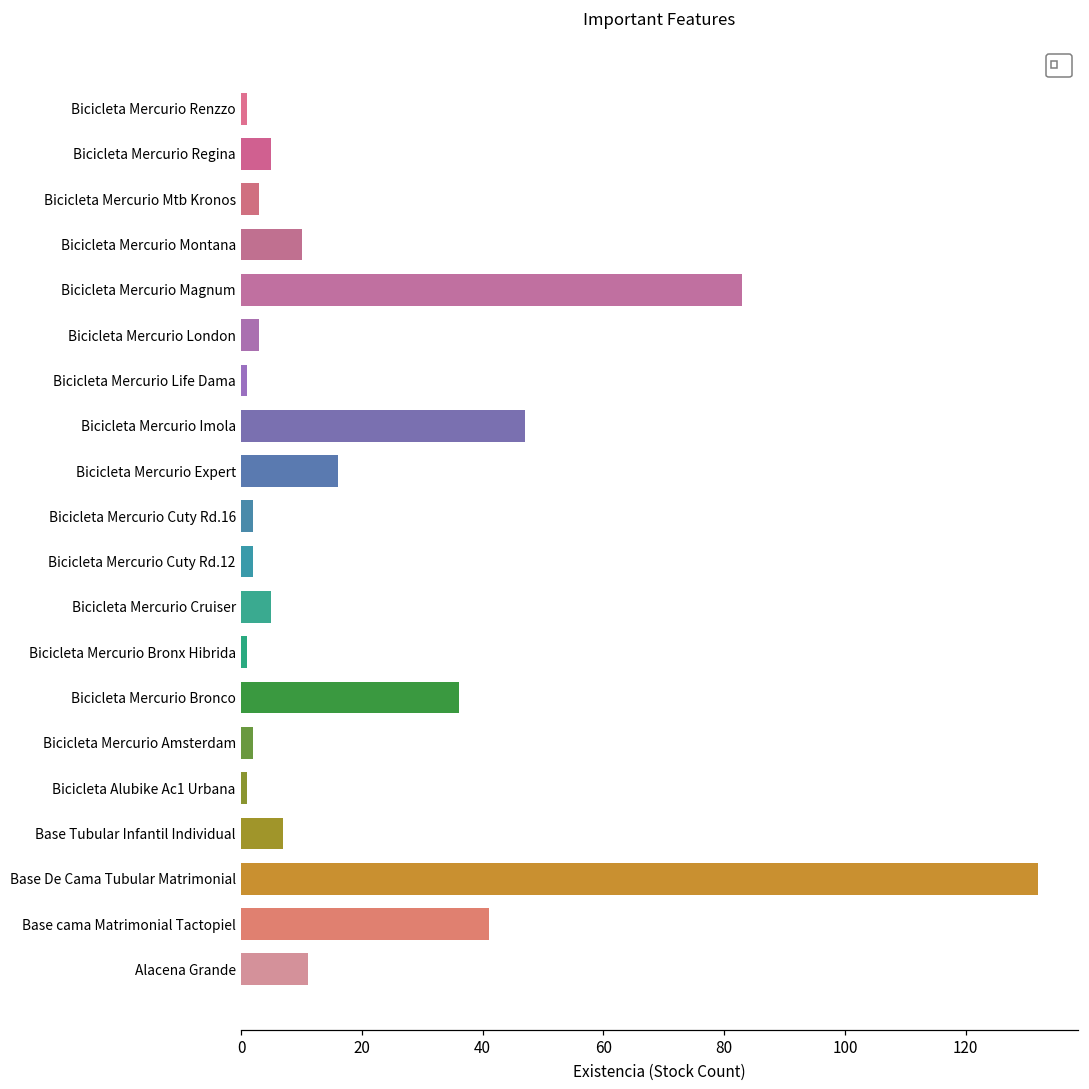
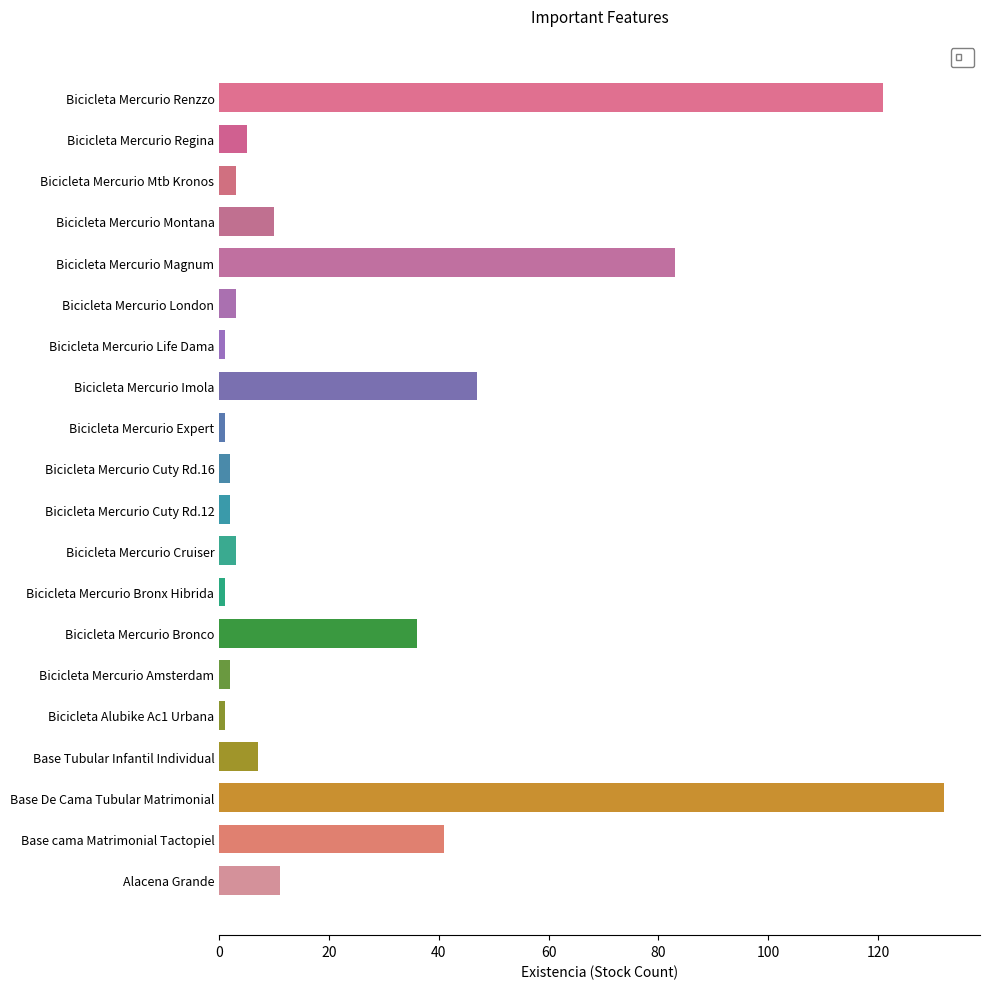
Bicicleta Mercurio Renzzo: 1 -> 121
Bicicleta Mercurio Expert: 16 -> 1
Bicicleta Mercurio Cruiser: 5 -> 3
